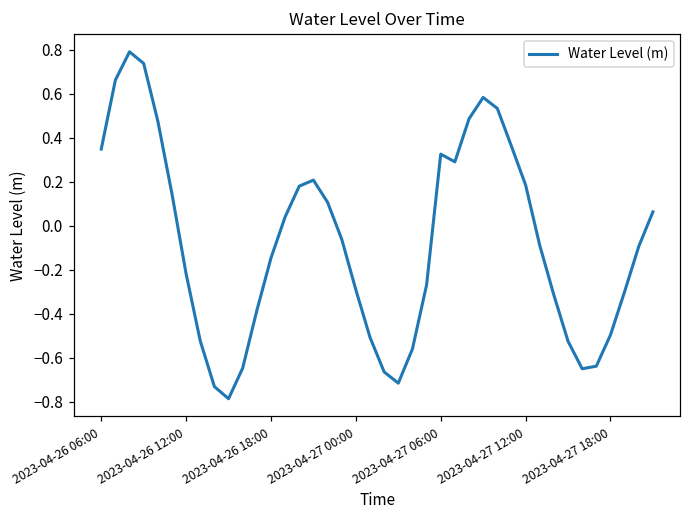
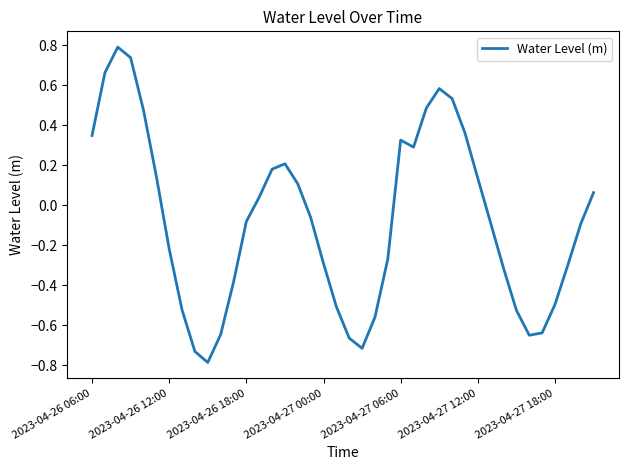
2023-04-26 18:00: -0.15 -> -0.08
2023-04-27 12:00: 0.18 -> 0.13
